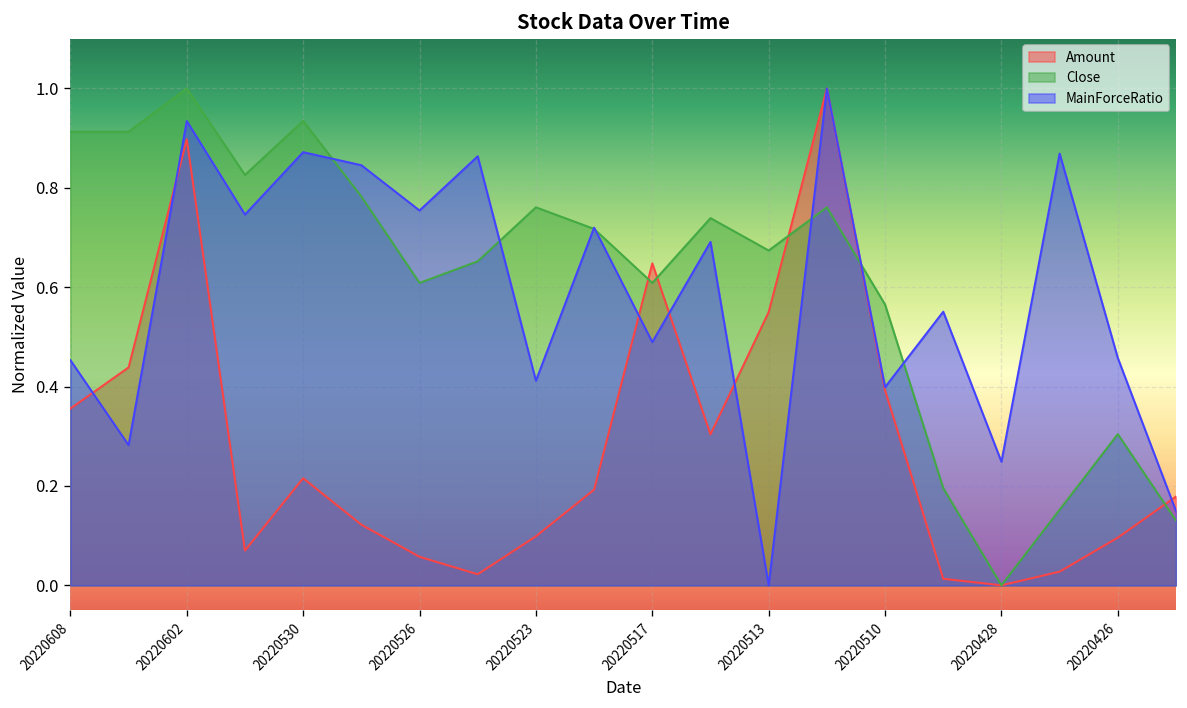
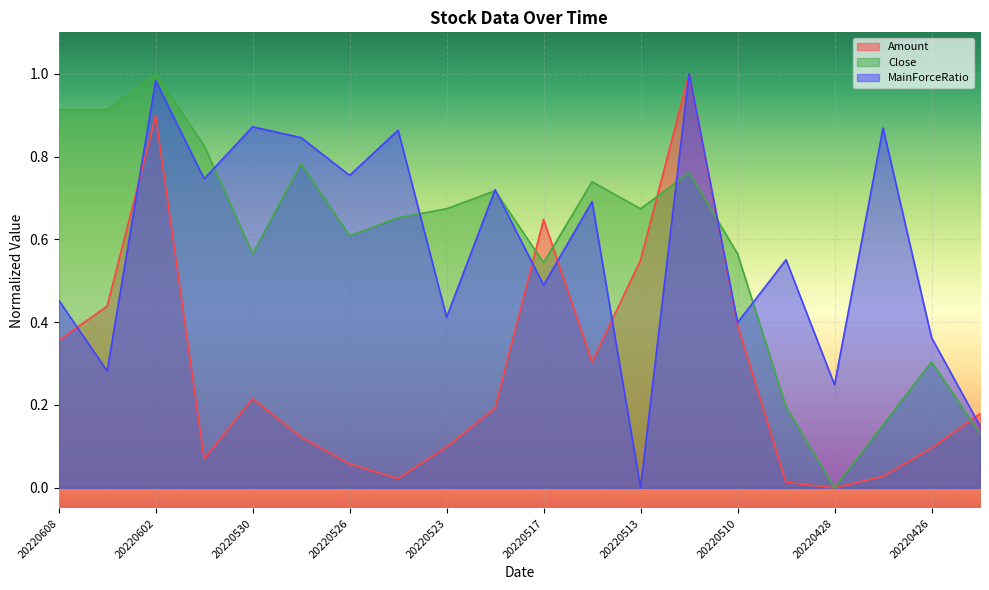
MainForceRatio, 20220602: 0.93 -> 0.98
Close, 20220530: 0.93 -> 0.57
Close, 20220523: 0.76 -> 0.67
Close, 20220517: 0.61 -> 0.54
MainForceRatio, 20220426: 0.46 -> 0.36
